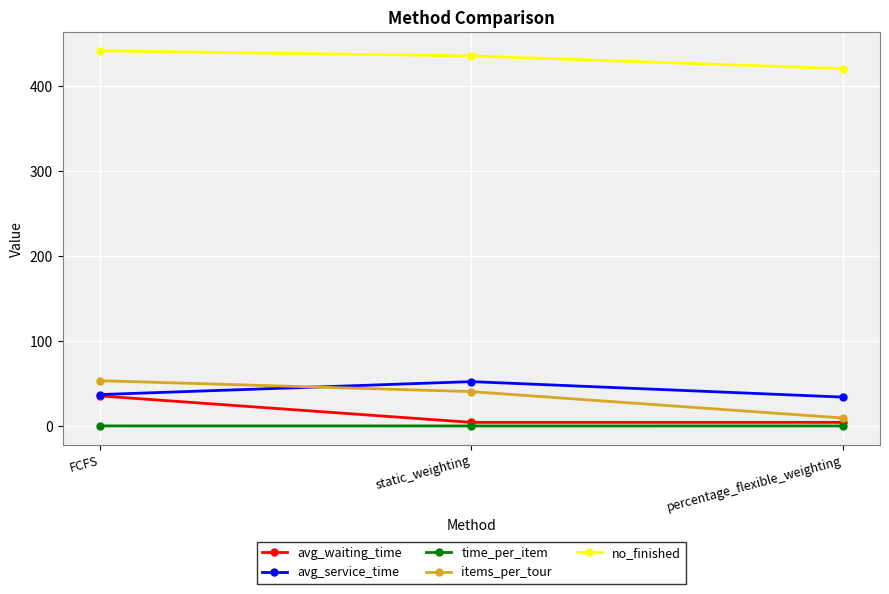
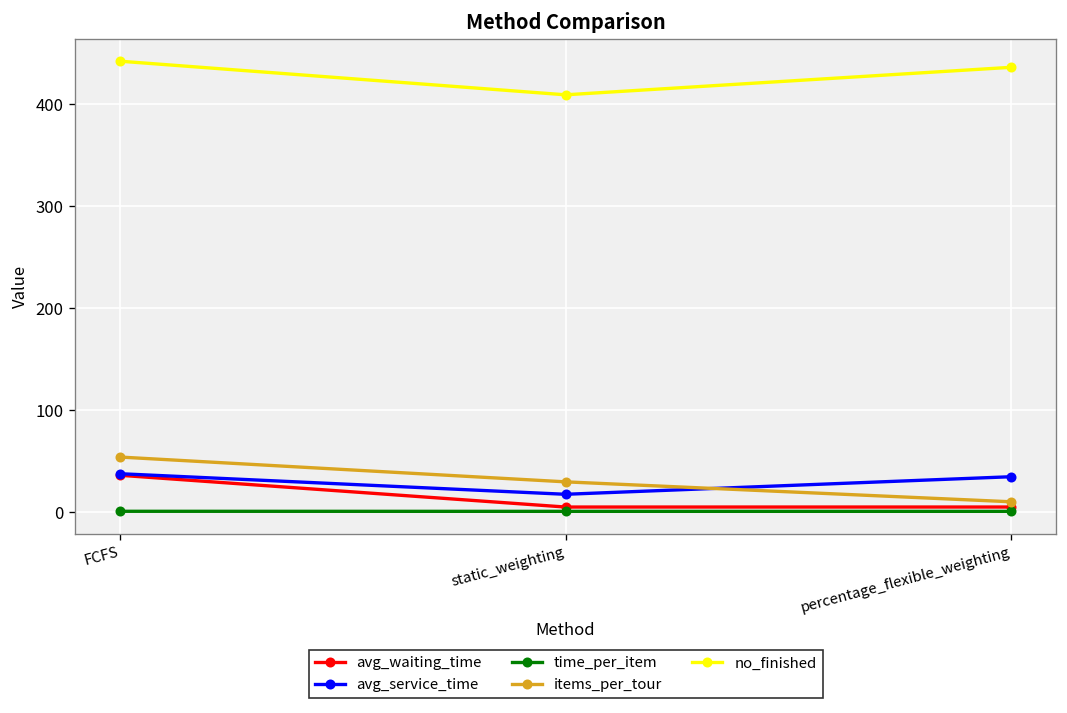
avg_service_time, static_weighting: 50 -> 20
items_per_tour, static_weighting: 40 -> 30
no_finished, static_weighting: 440 -> 410
no_finished, percentage_flexible_weighting: 420 -> 440
